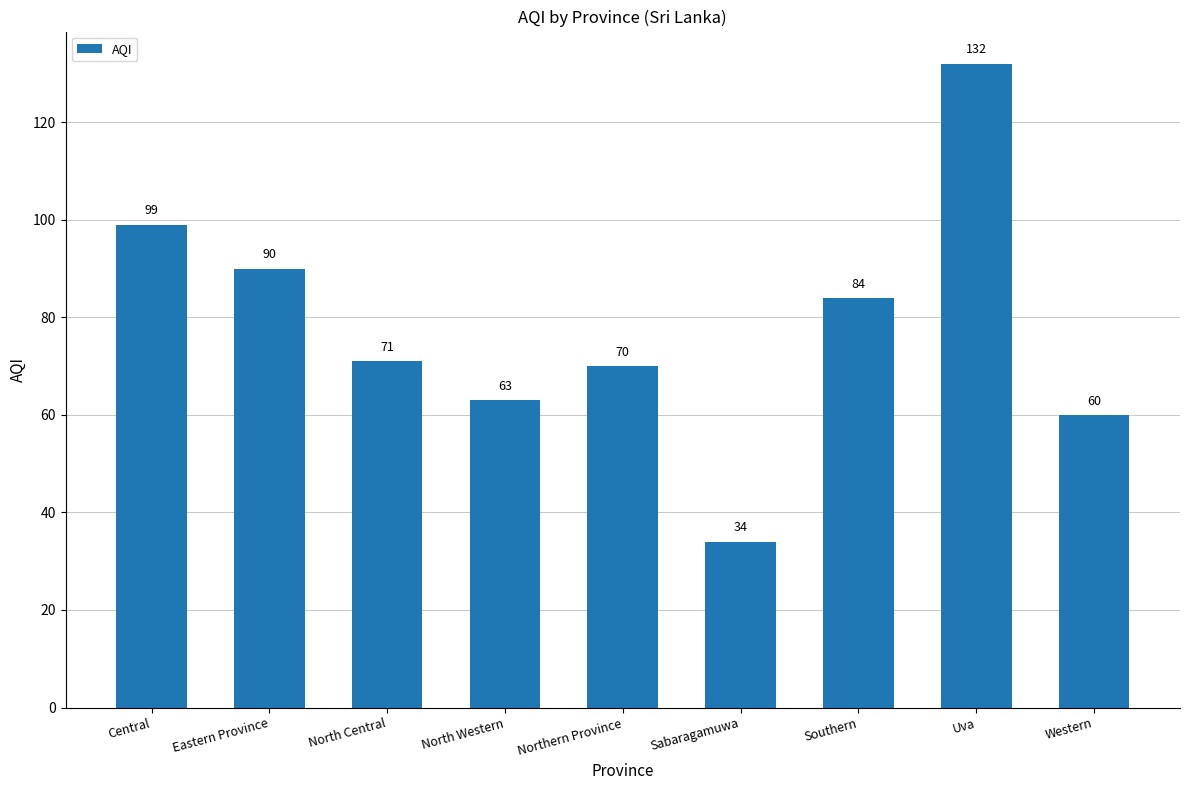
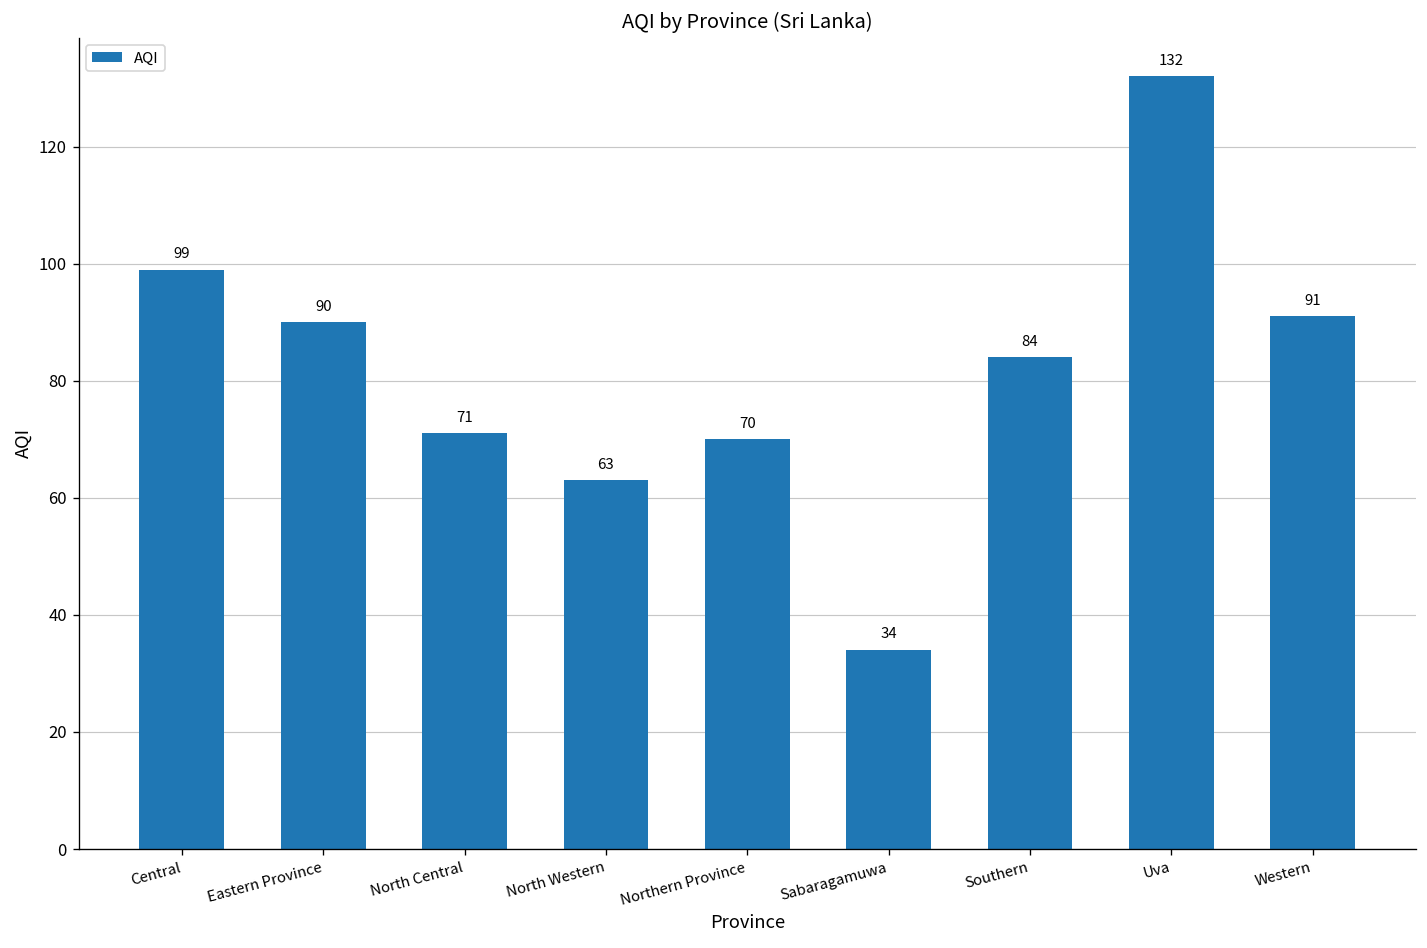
Western: 60 -> 91
